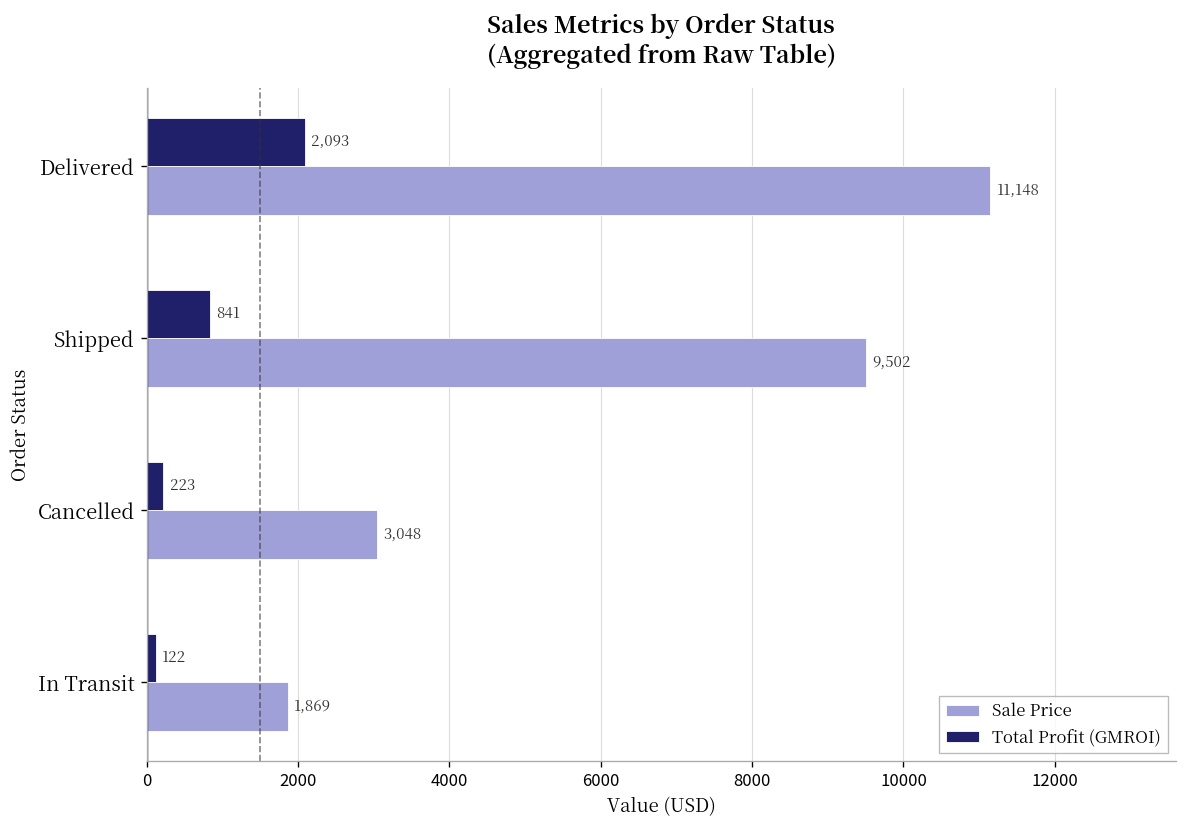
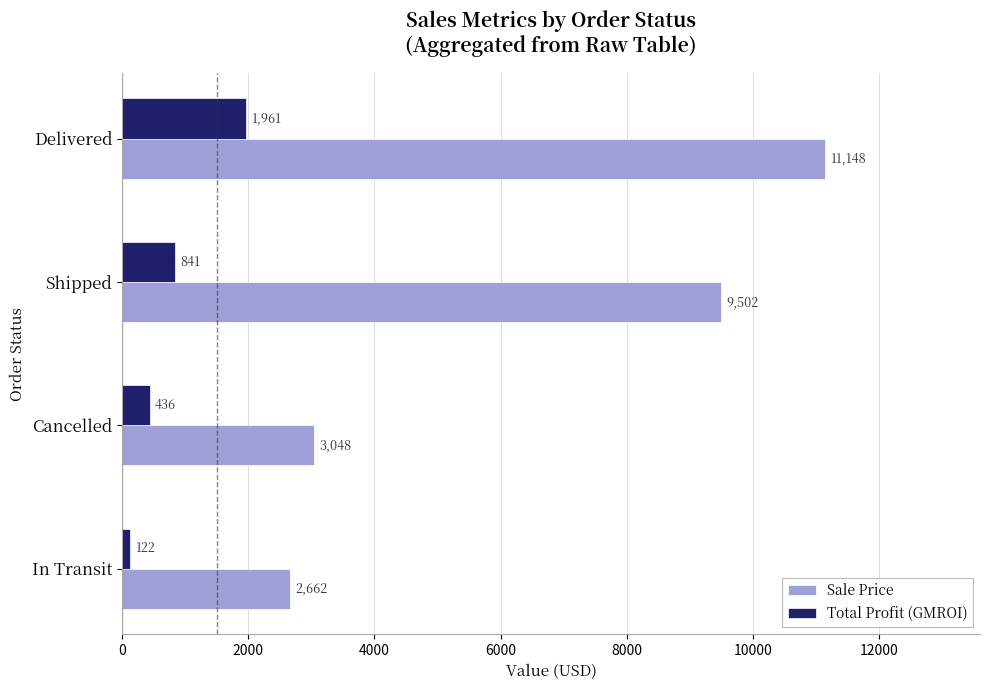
Total Profit (GMROI), Delivered: 2,093 -> 1,961
Total Profit (GMROI), Cancelled: 223 -> 436
Sale Price, In Transit: 1,869 -> 2,662
